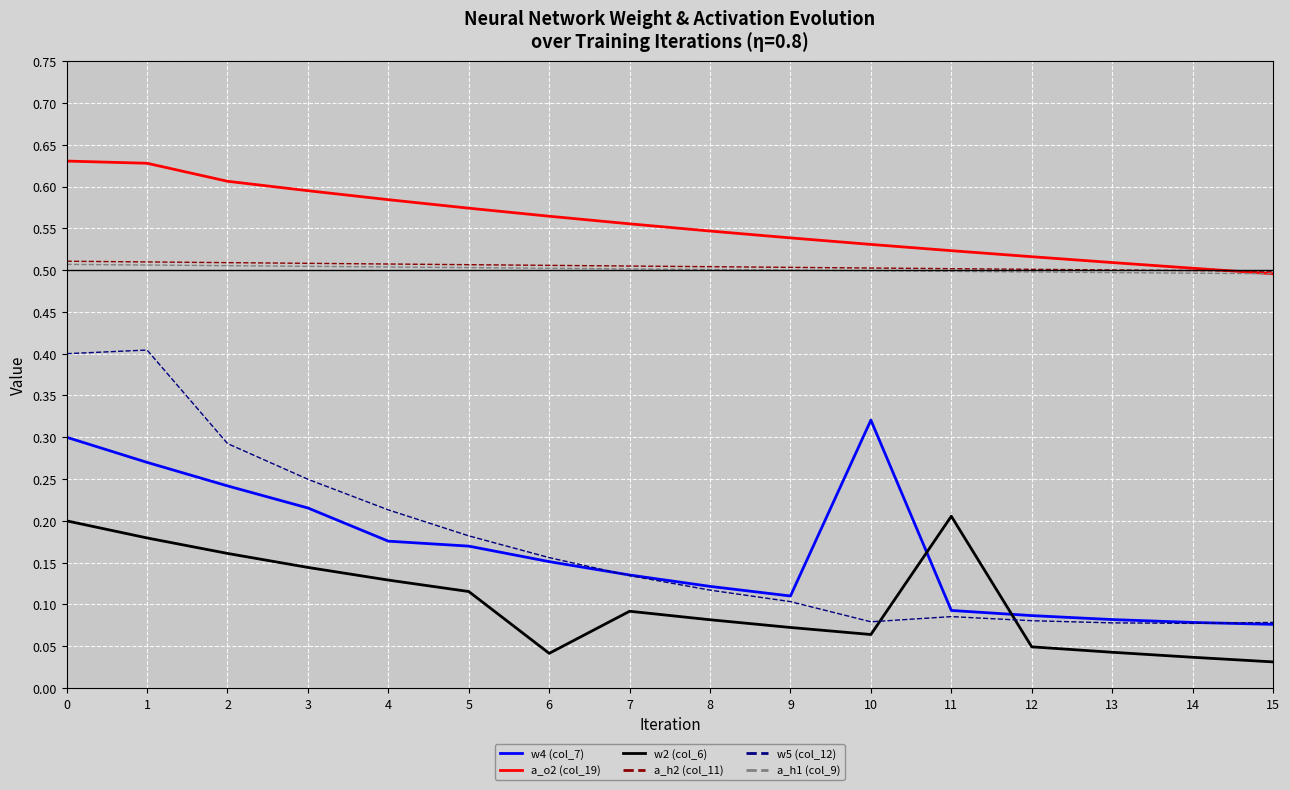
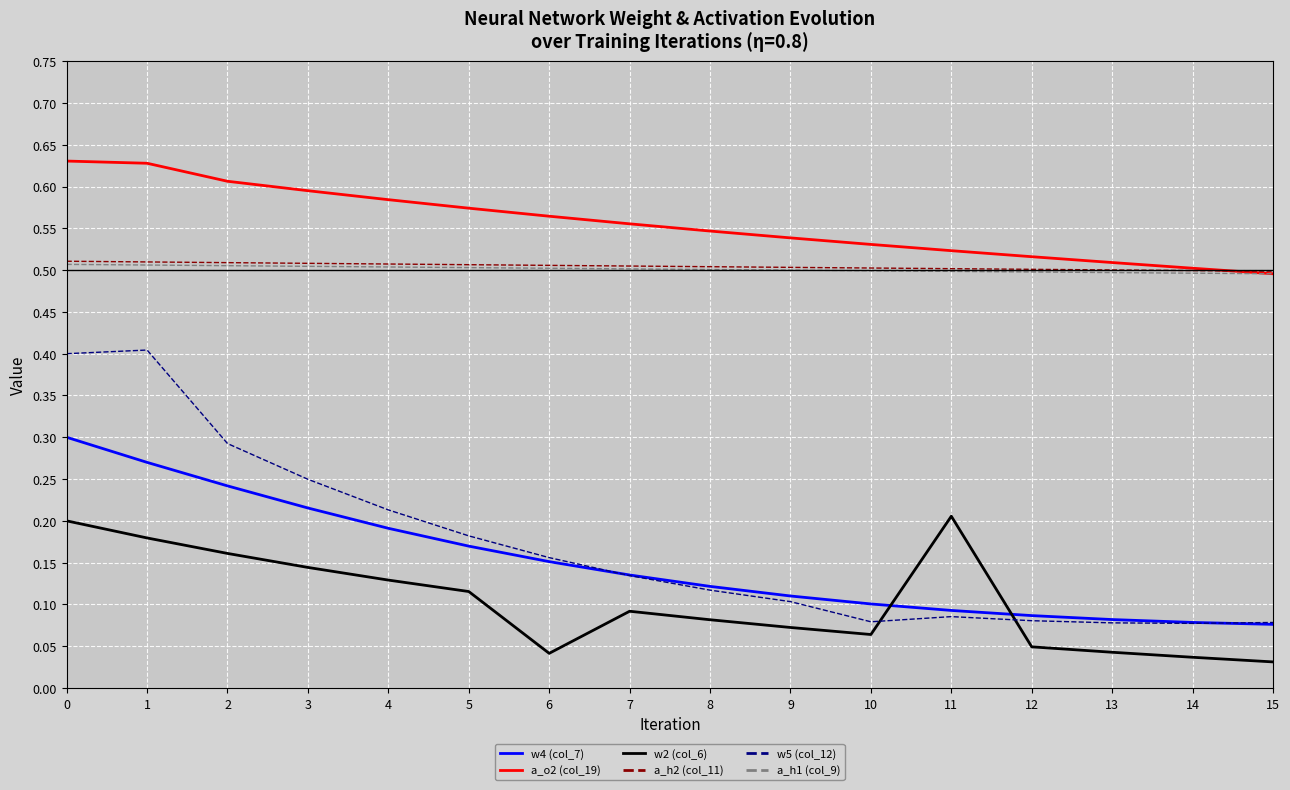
w4 (col_7), 4: 0.18 -> 0.19
w4 (col_7), 10: 0.32 -> 0.10
